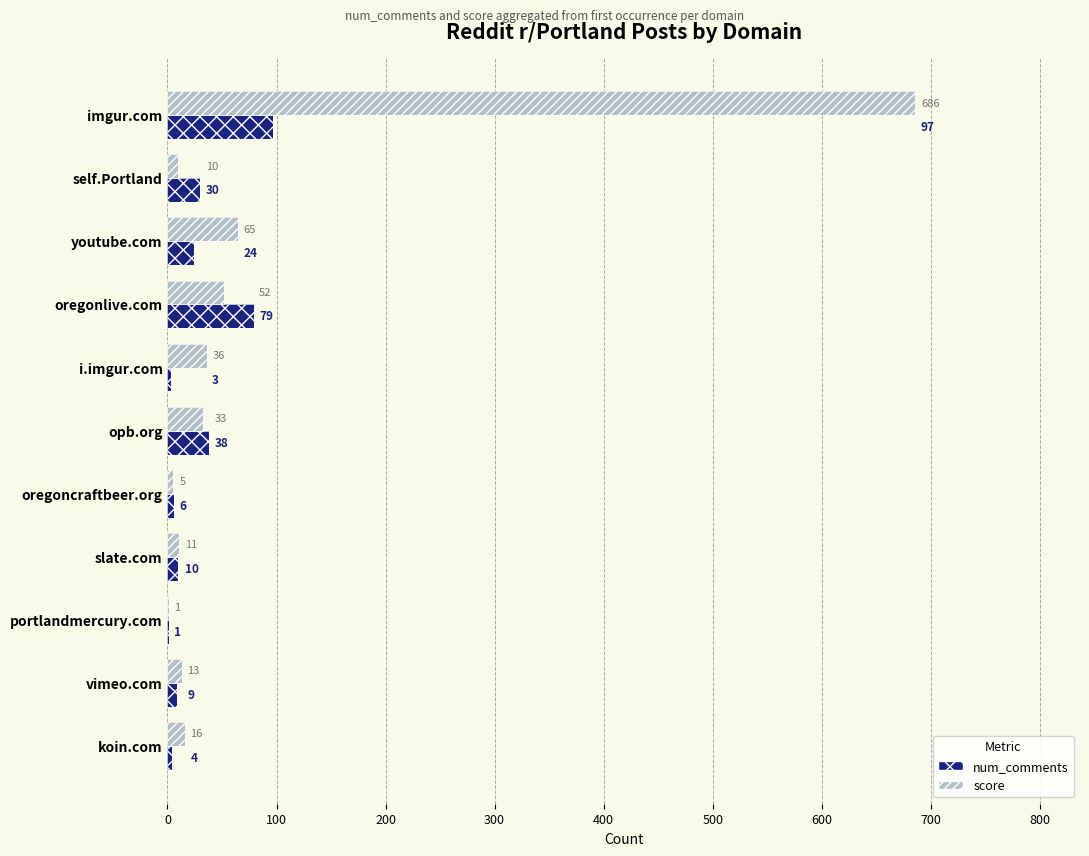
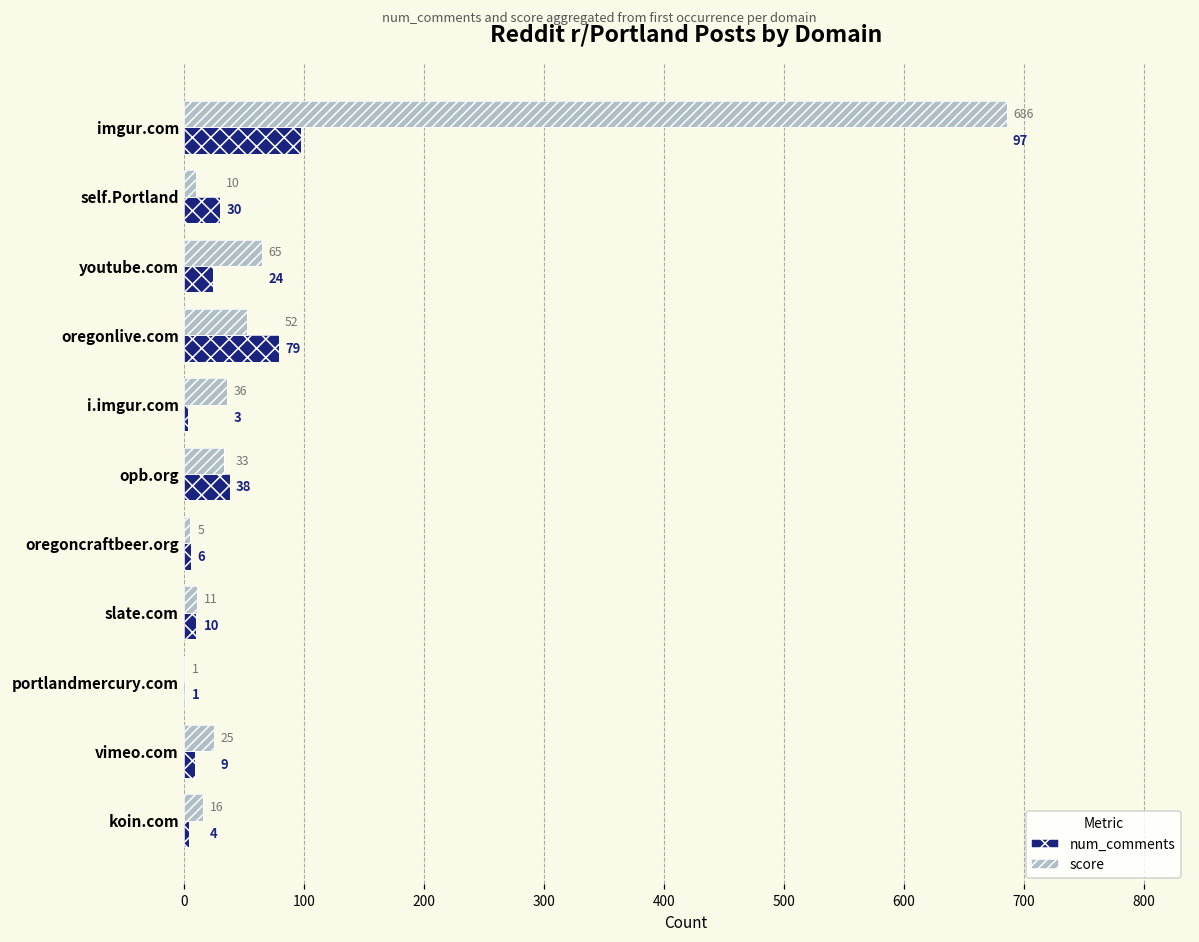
score, vimeo.com: 13 -> 25
